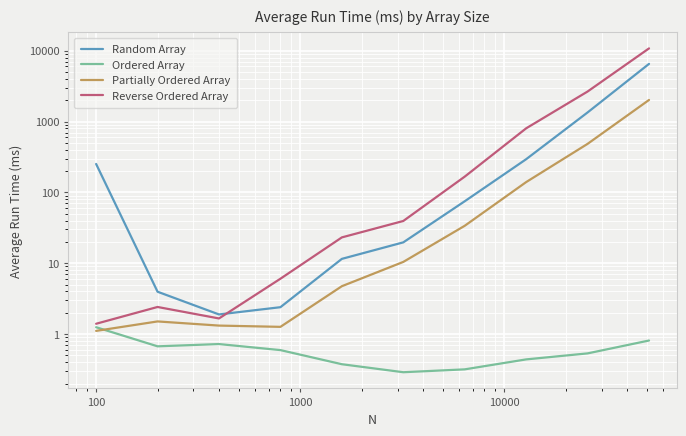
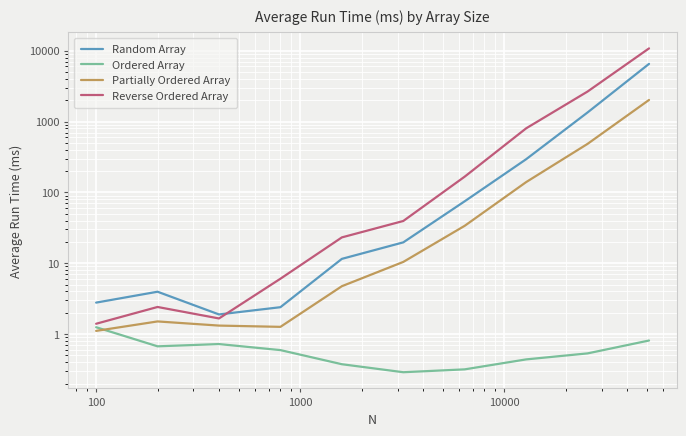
Random Array, 100: 250 -> 2.8
